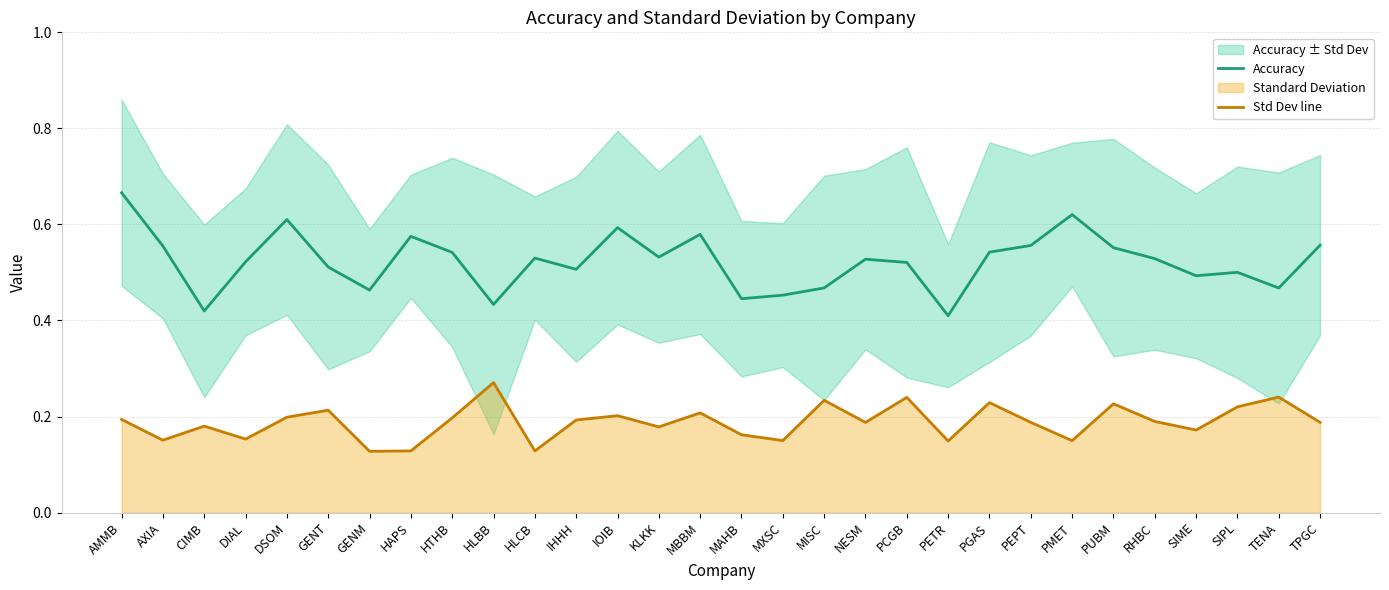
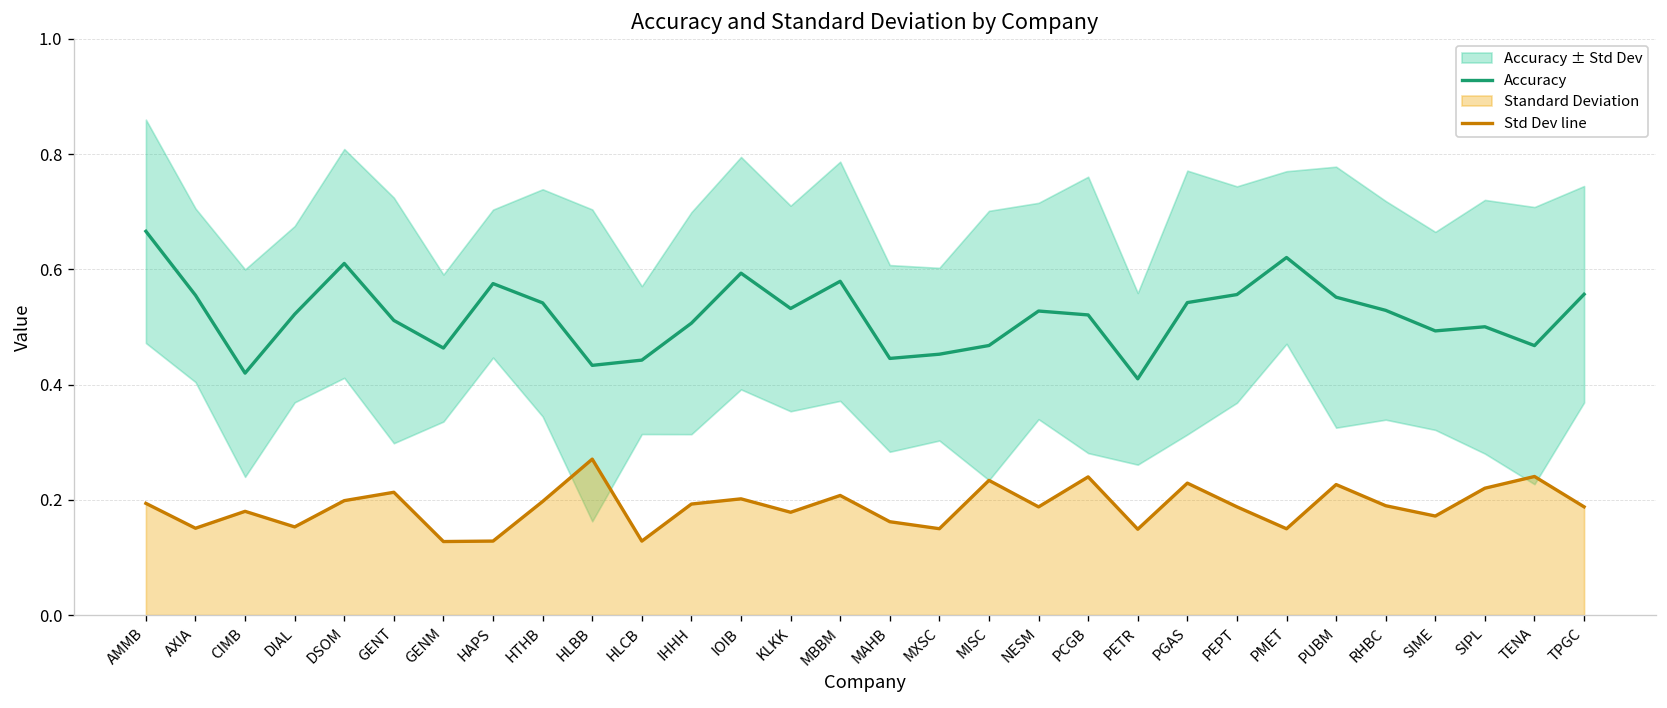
Accuracy, HLCB: 0.53 -> 0.44
